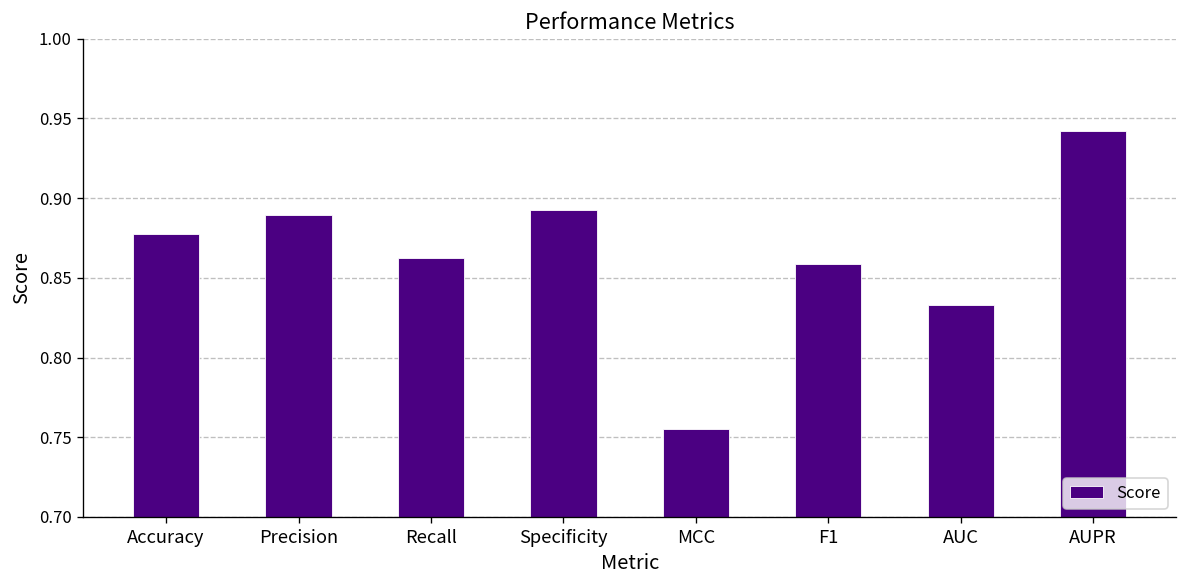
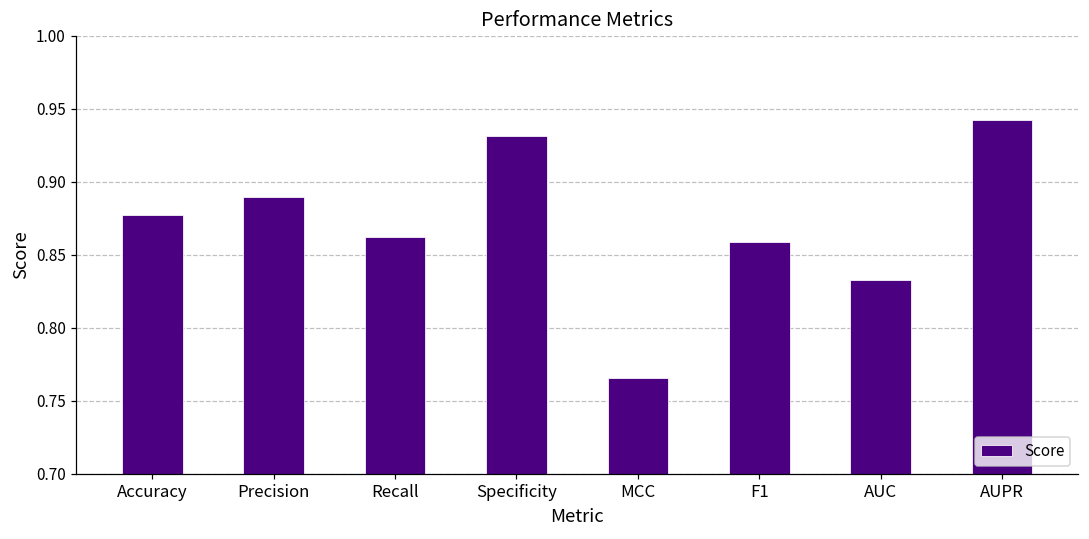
Specificity: 0.893 -> 0.931
MCC: 0.755 -> 0.766
